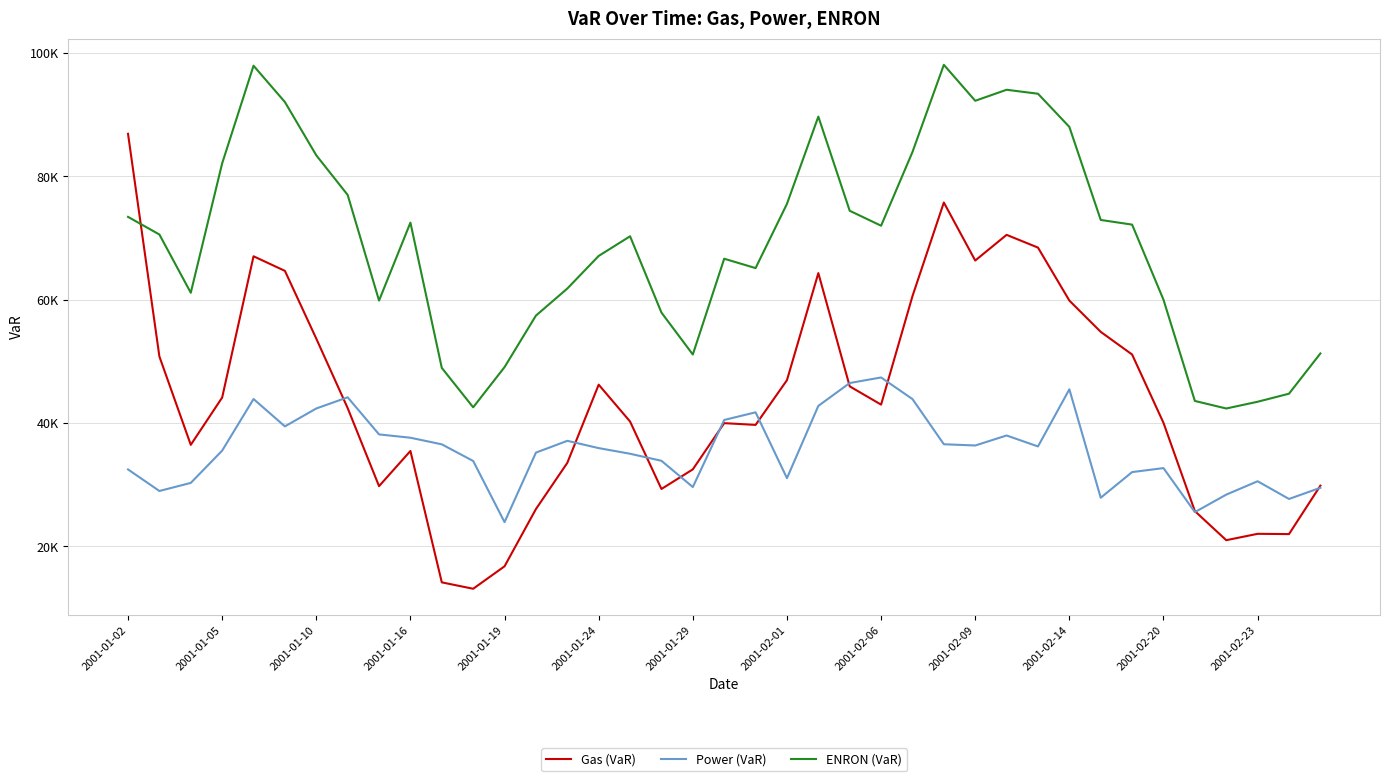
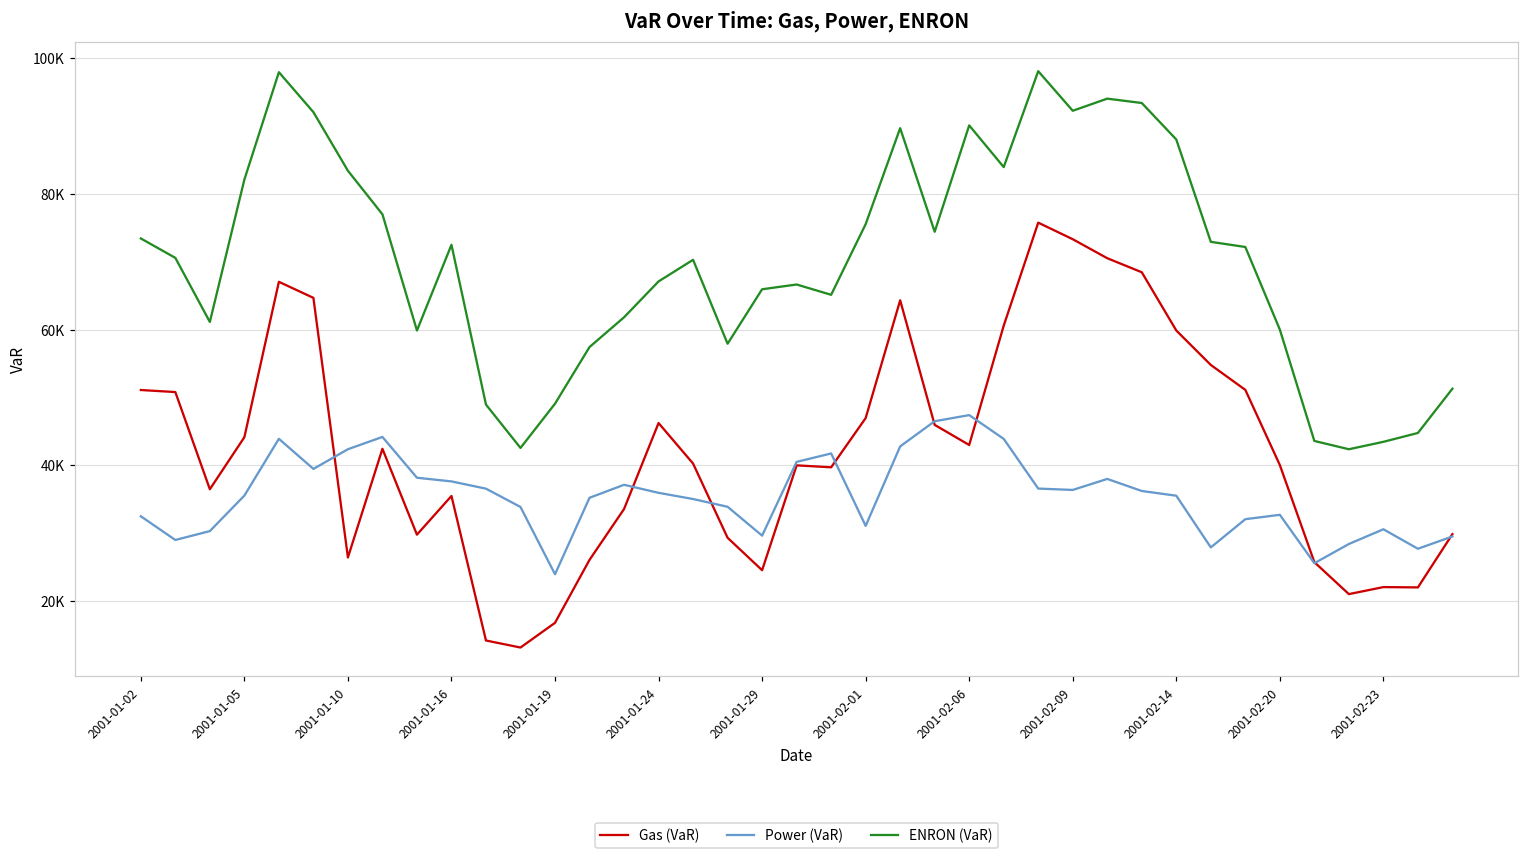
Gas (VaR), 2001-01-02: 87000 -> 51000
Gas (VaR), 2001-01-10: 54000 -> 26000
Gas (VaR), 2001-01-29: 32000 -> 25000
ENRON (VaR), 2001-01-29: 51000 -> 66000
ENRON (VaR), 2001-02-06: 72000 -> 90000
Gas (VaR), 2001-02-09: 66000 -> 73000
Power (VaR), 2001-02-14: 45000 -> 36000
